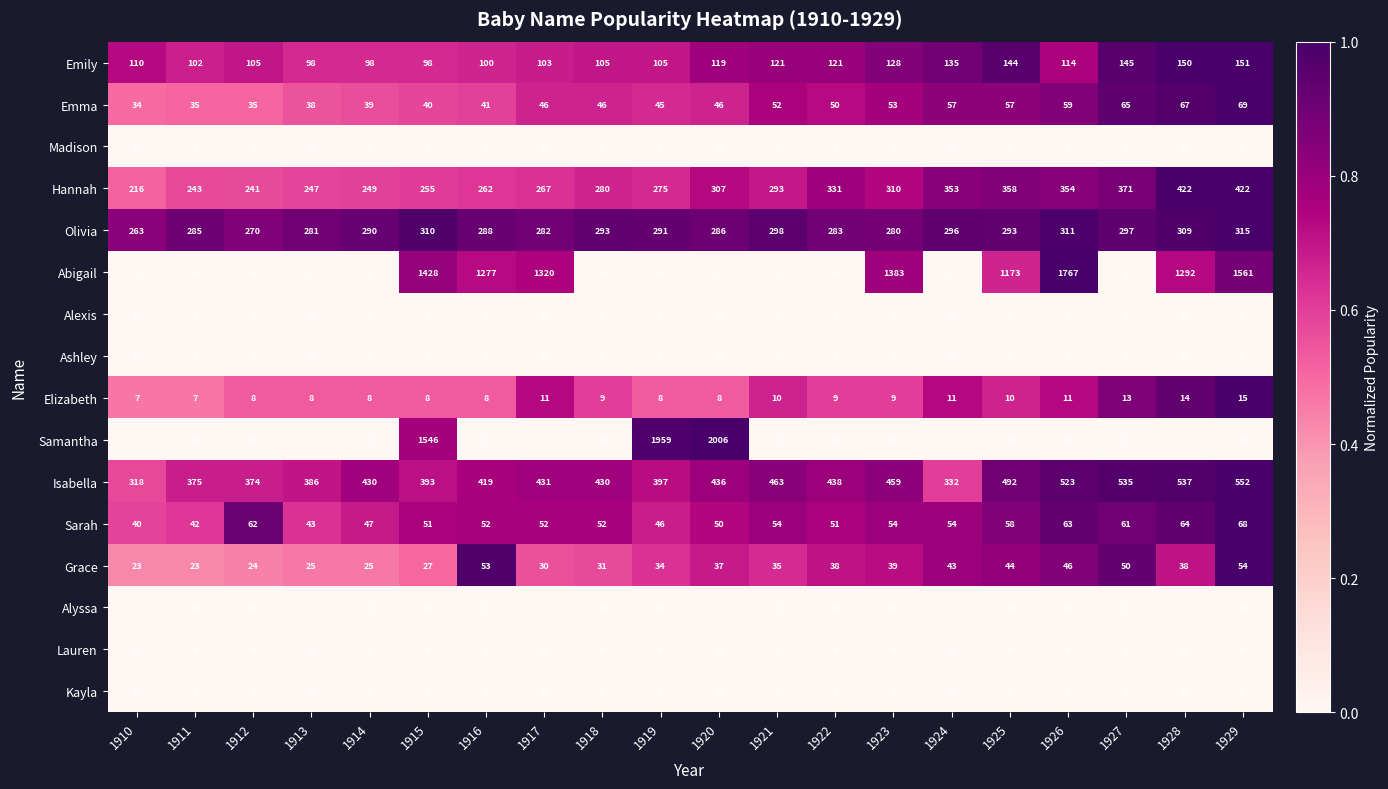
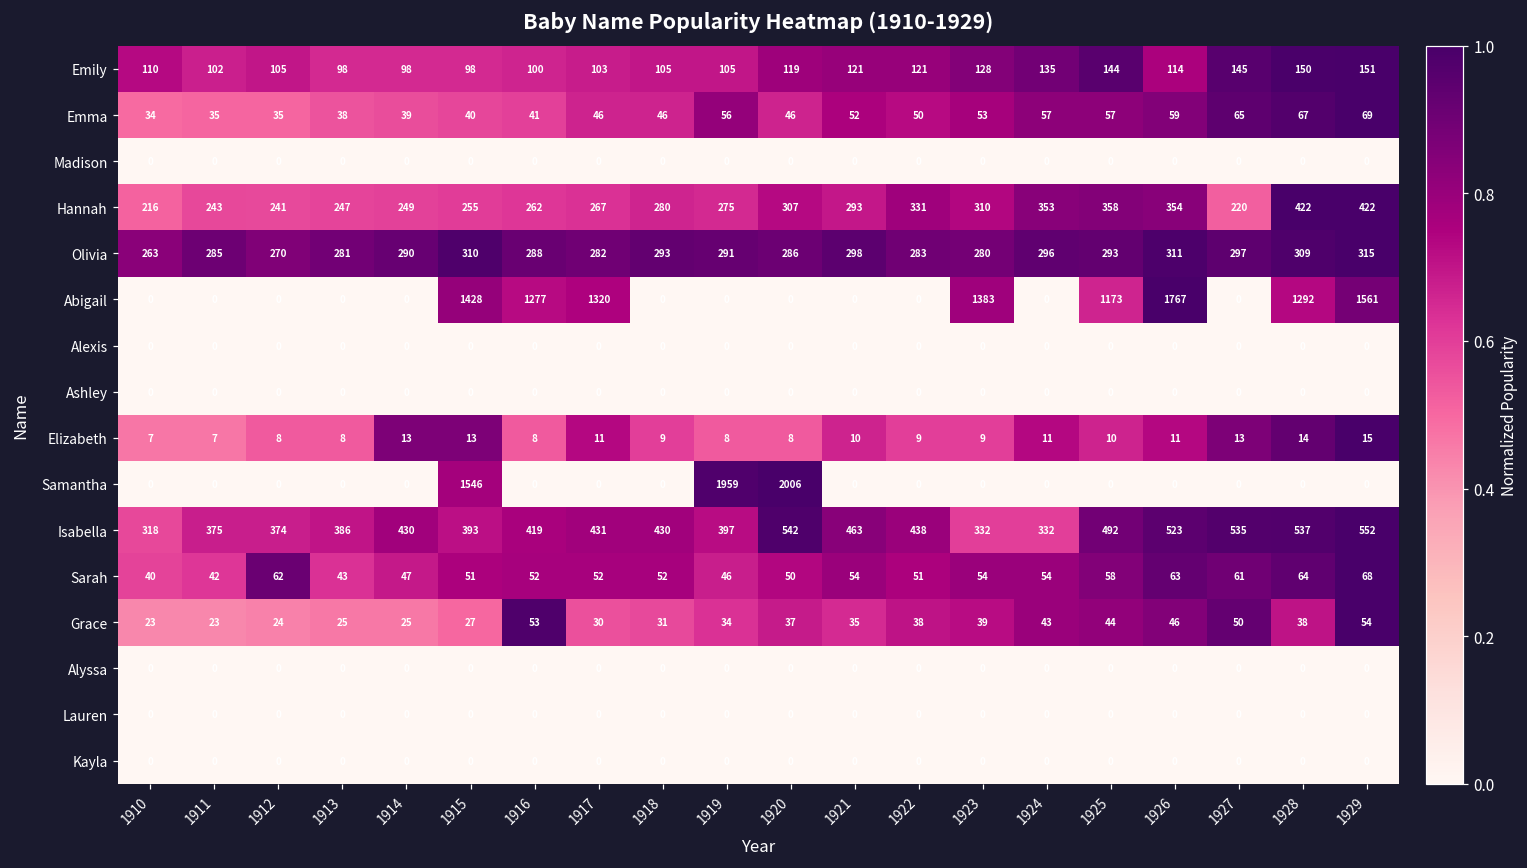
Emma, 1919: 45 -> 56
Hannah, 1927: 371 -> 220
Elizabeth, 1914: 8 -> 13
Elizabeth, 1915: 8 -> 13
Isabella, 1920: 436 -> 542
Isabella, 1923: 459 -> 332
